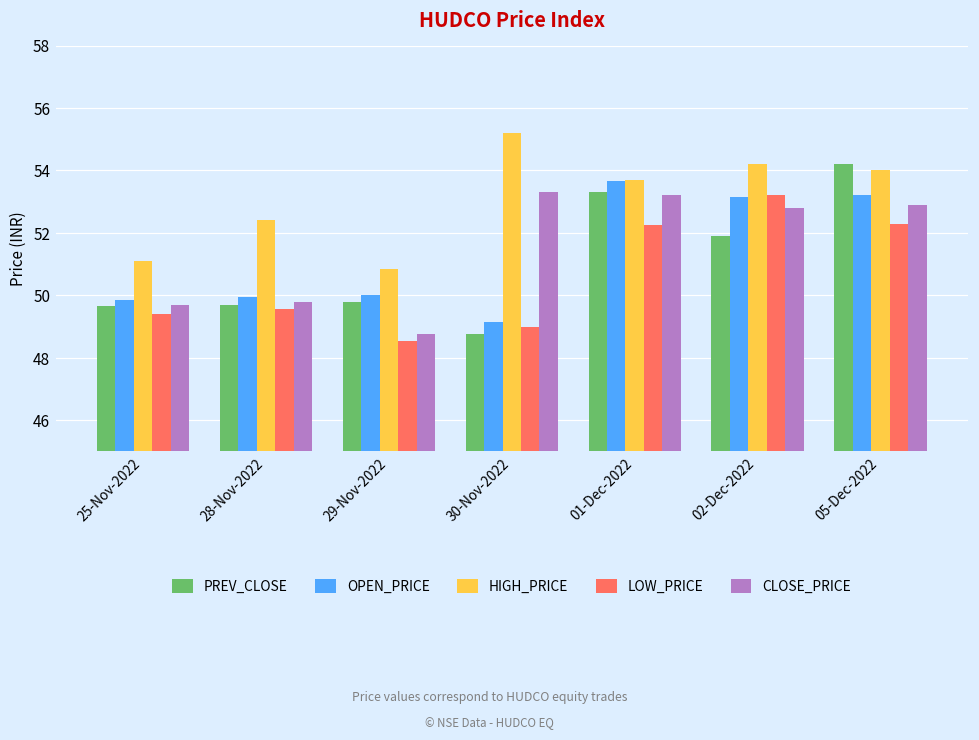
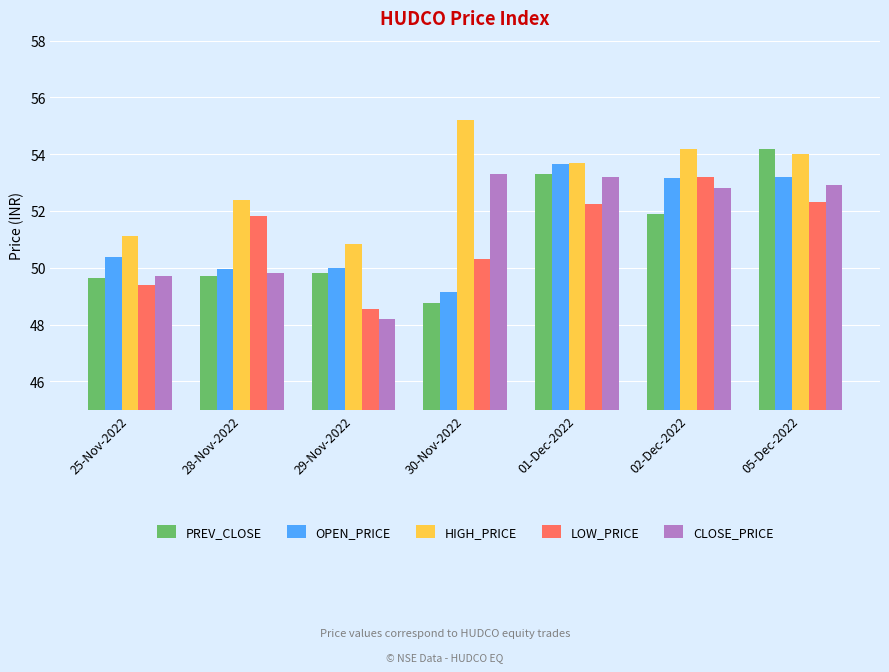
OPEN_PRICE, 25-Nov-2022: 49.9 -> 50.4
LOW_PRICE, 28-Nov-2022: 49.6 -> 51.8
CLOSE_PRICE, 29-Nov-2022: 48.8 -> 48.2
LOW_PRICE, 30-Nov-2022: 49.0 -> 50.3
